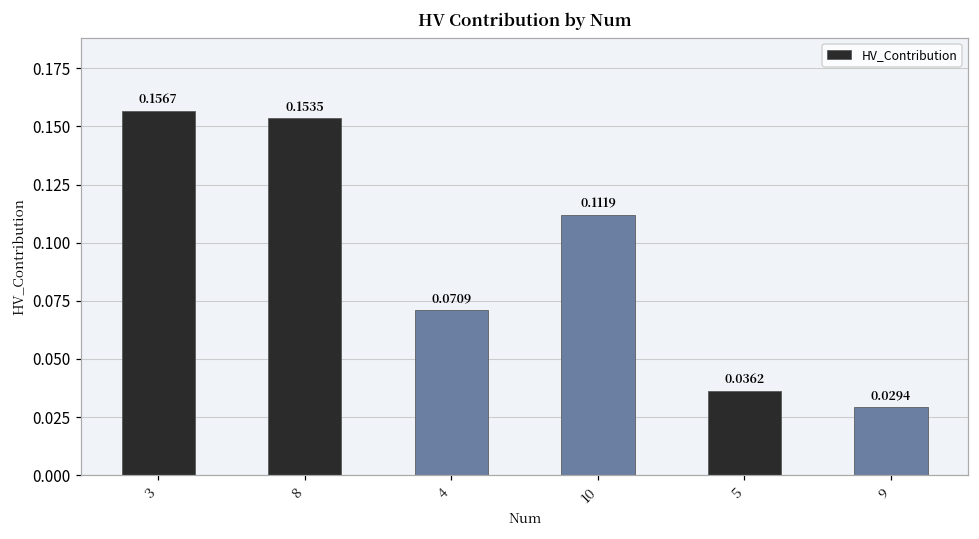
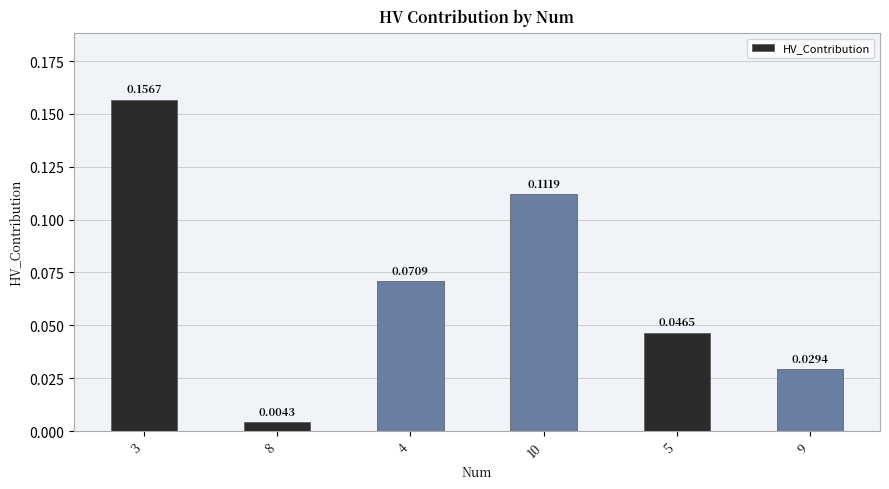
8: 0.1535 -> 0.0043
5: 0.0362 -> 0.0465
